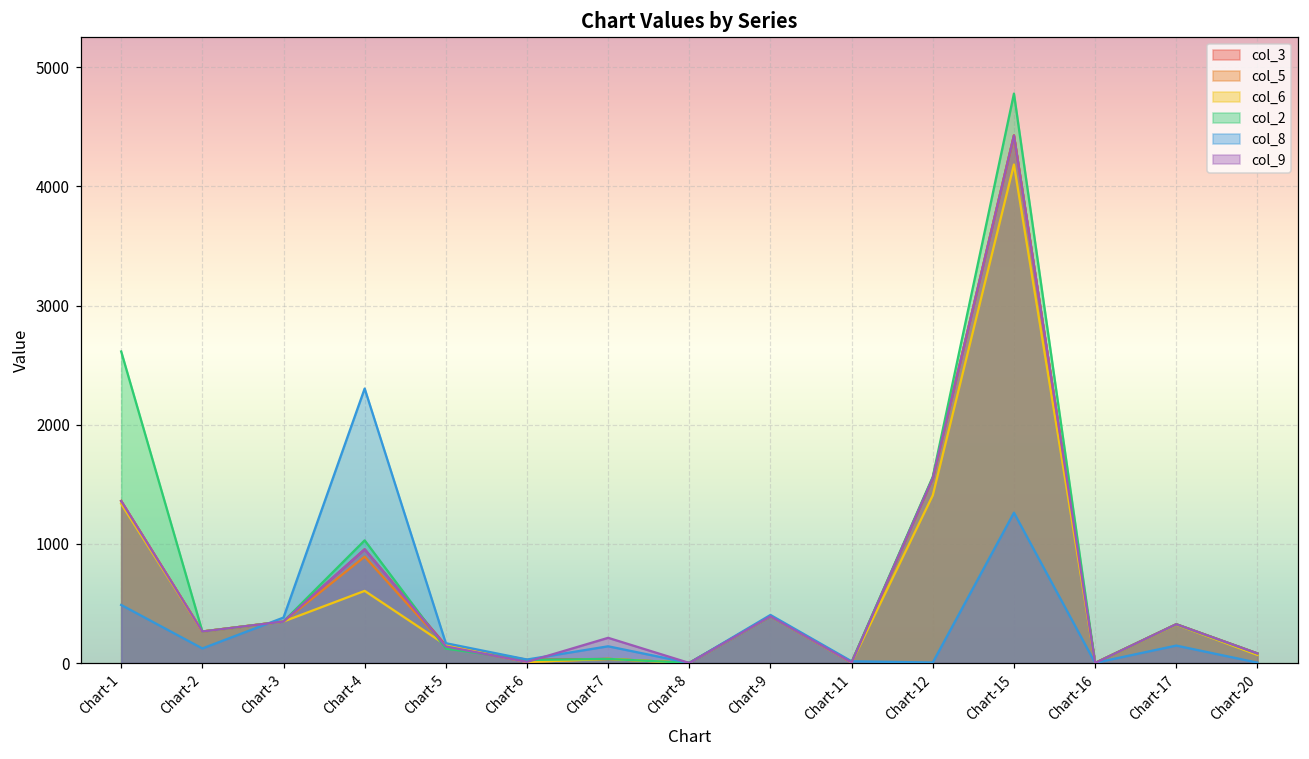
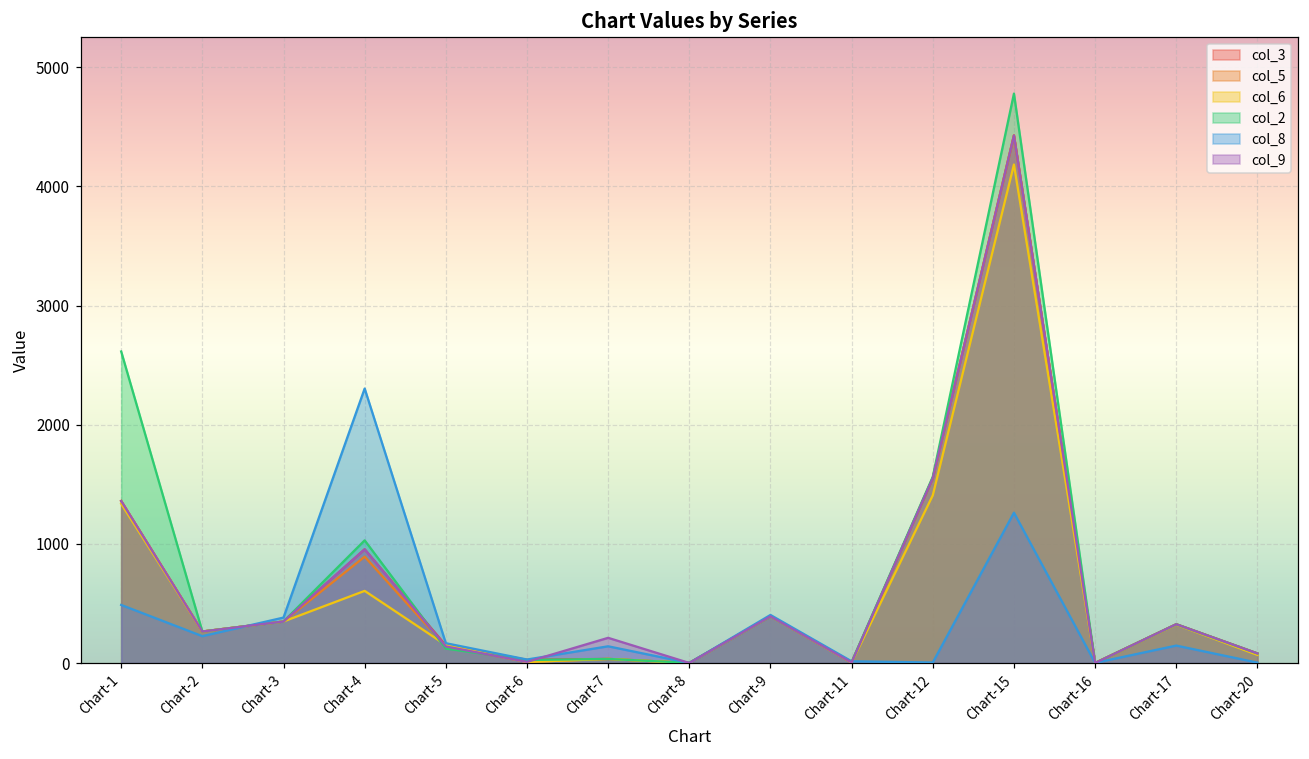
col_8, Chart-2: 120 -> 230
